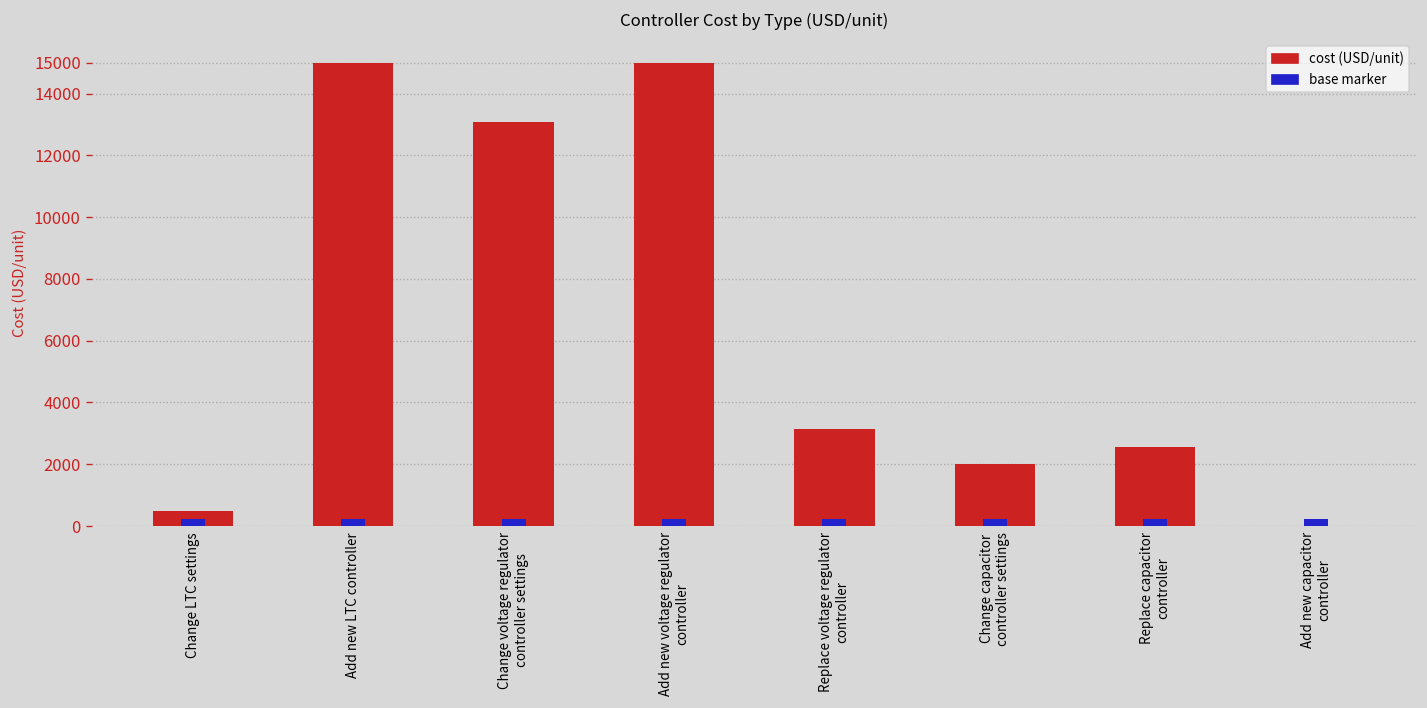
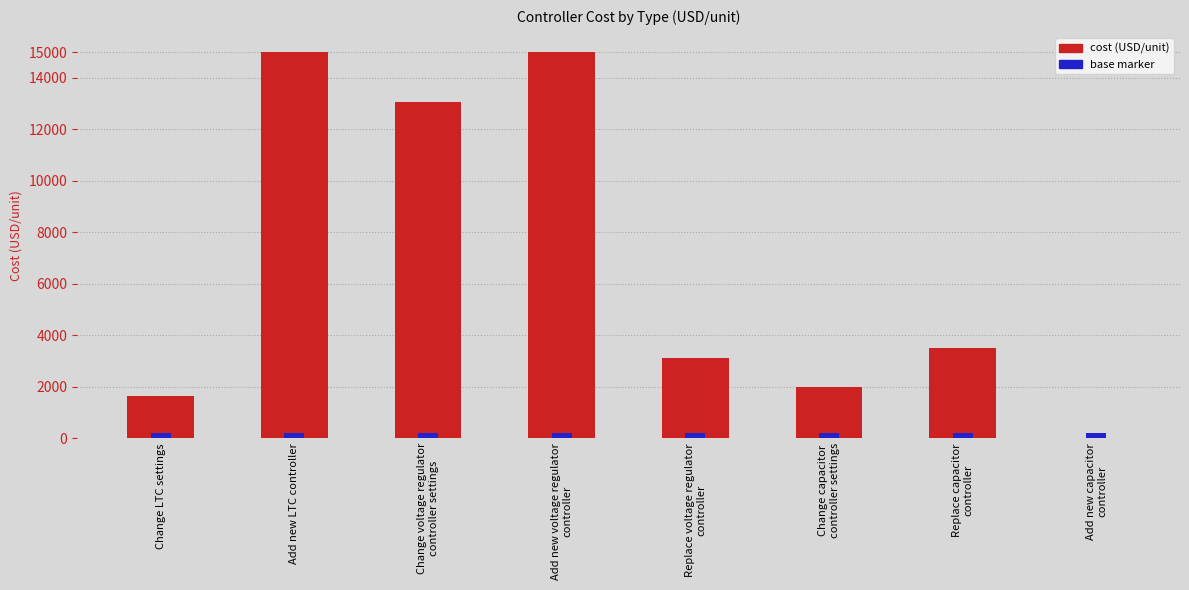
cost (USD/unit), Change LTC settings: 500 -> 1600
cost (USD/unit), Replace capacitor controller: 2500 -> 3500
